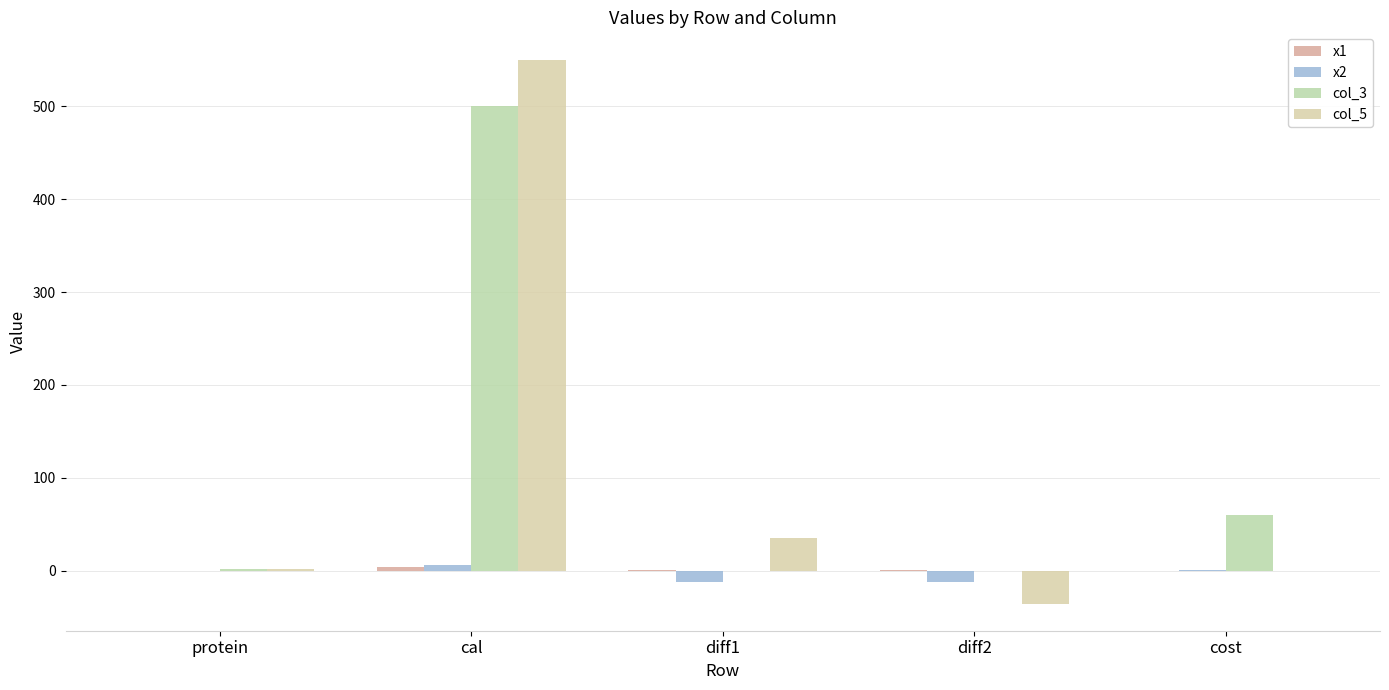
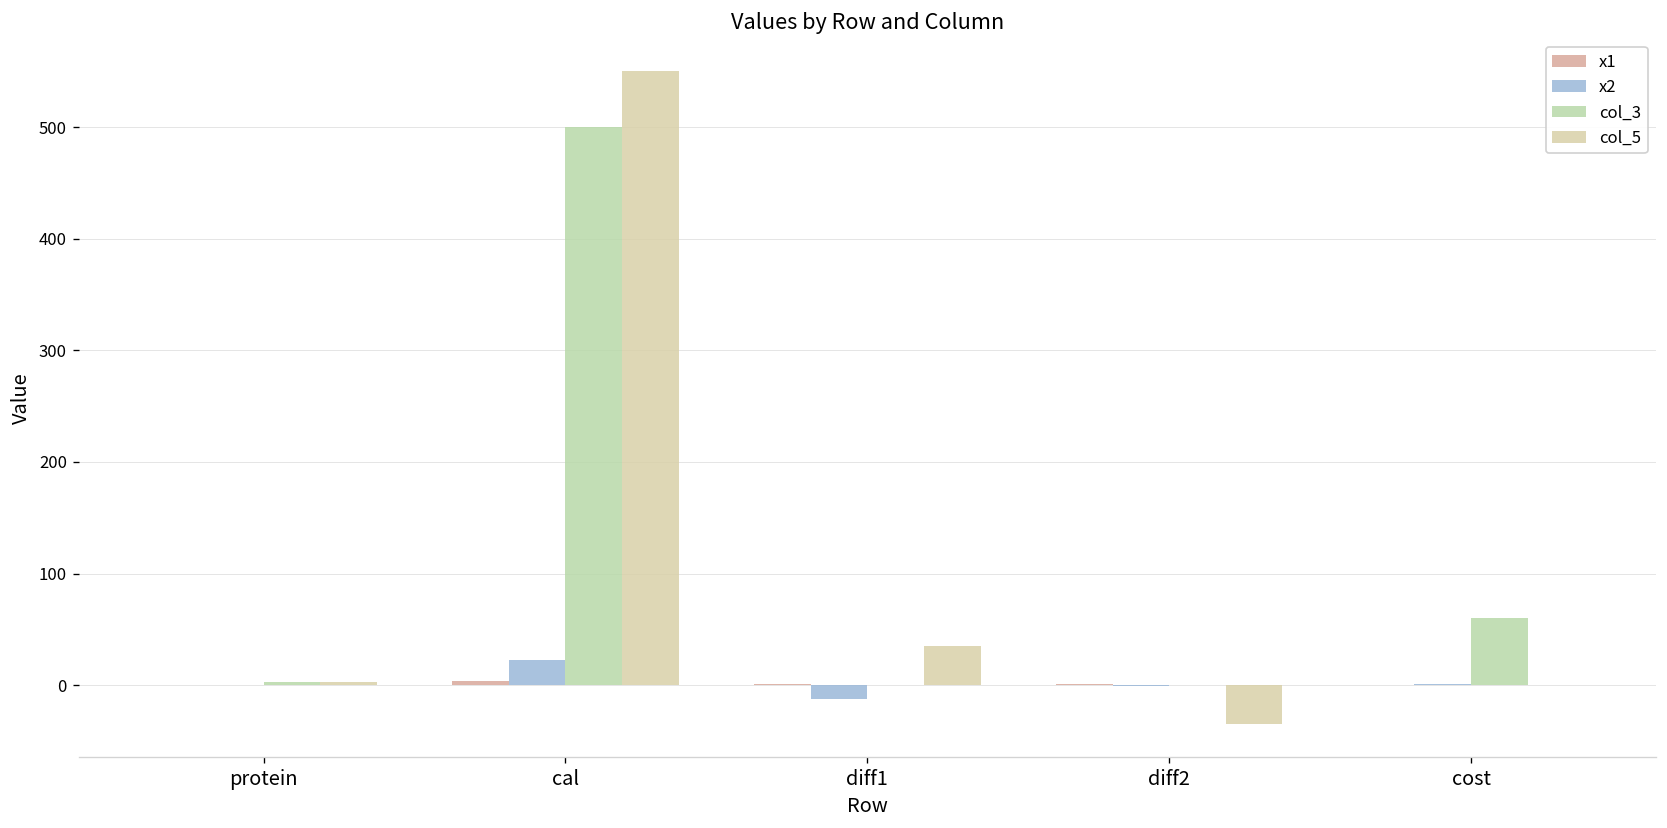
x2, cal: 10 -> 20
x2, diff2: -10 -> 0
